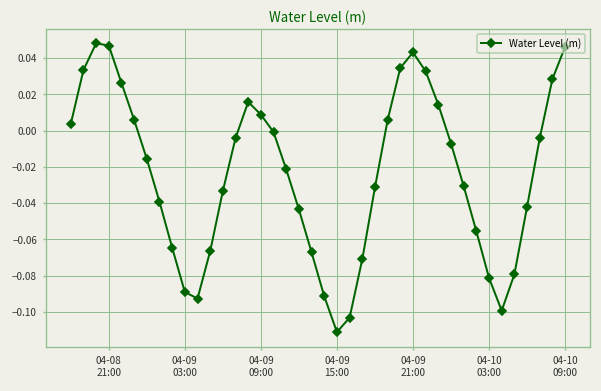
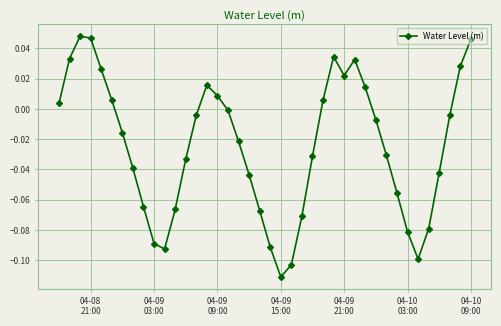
04-09 21:00: 0.043 -> 0.022
